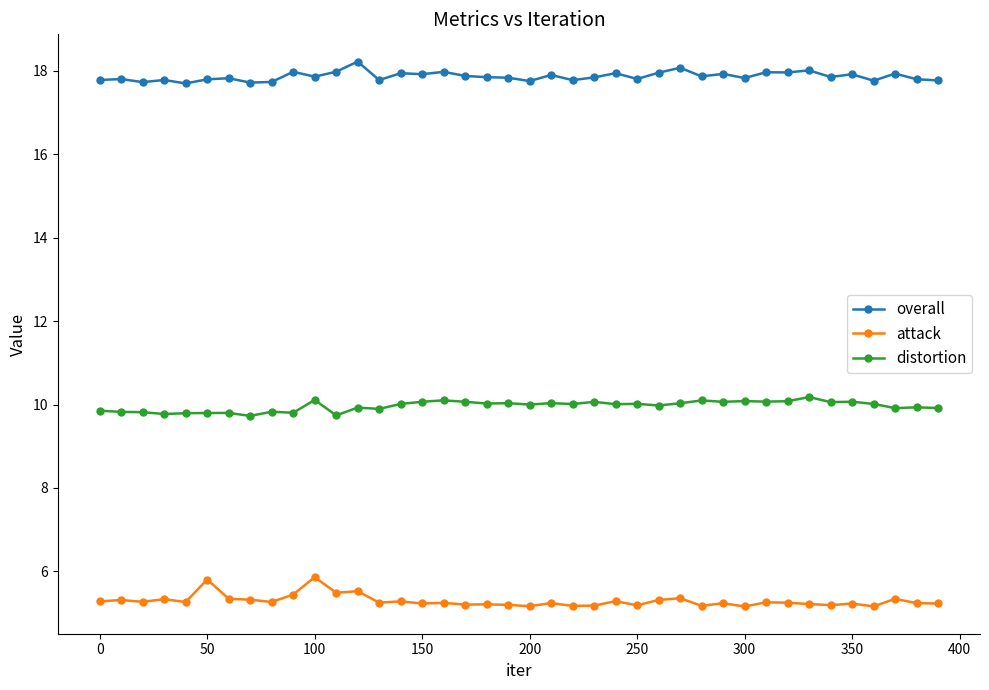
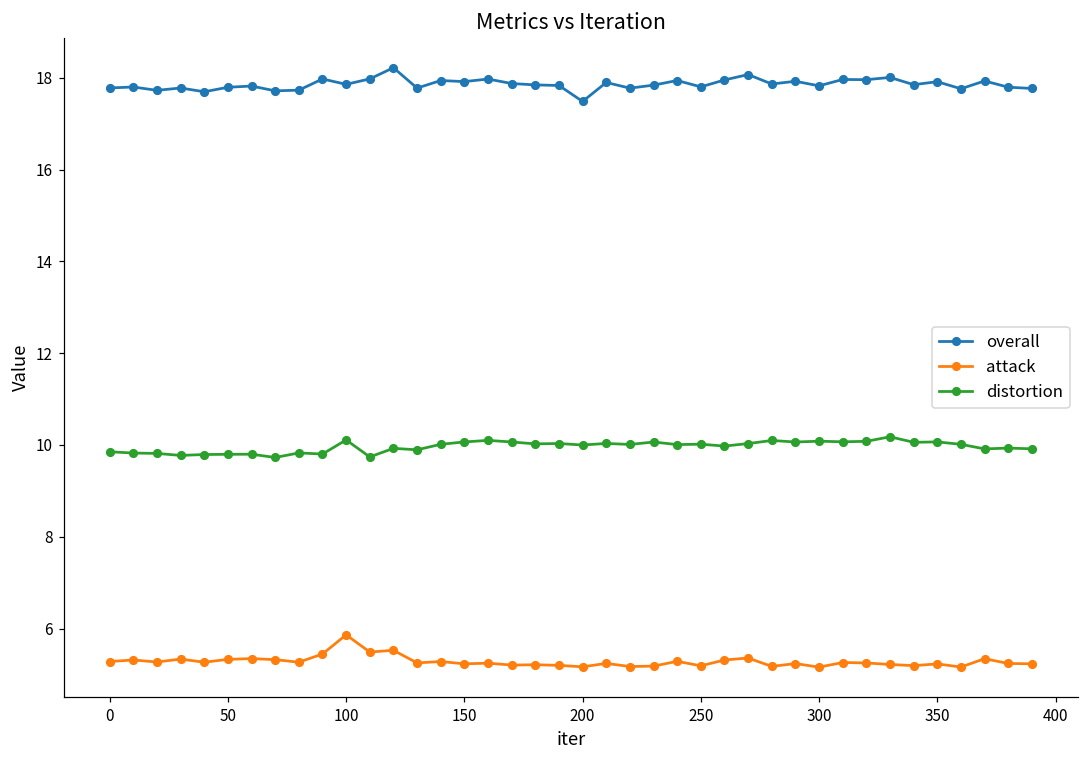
attack, 50: 5.8 -> 5.3
overall, 200: 17.7 -> 17.5
